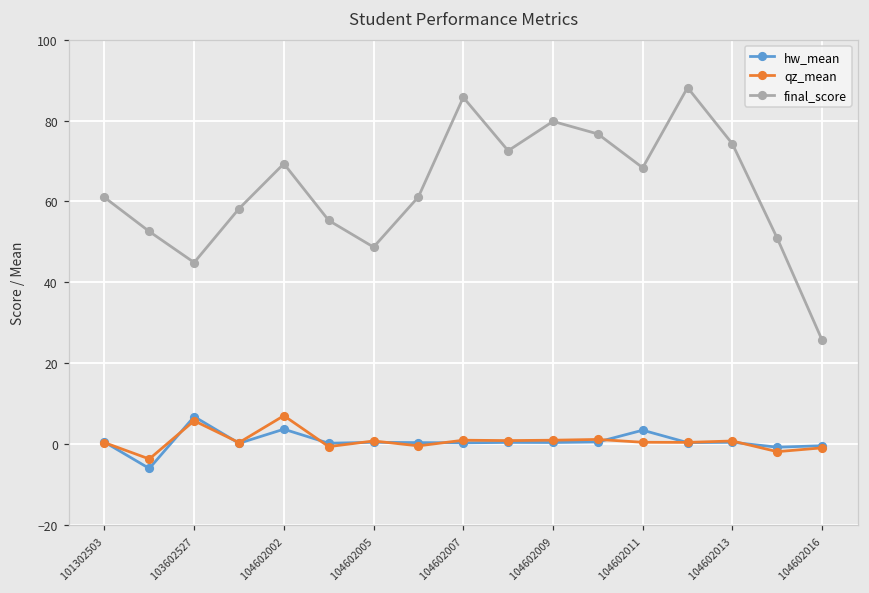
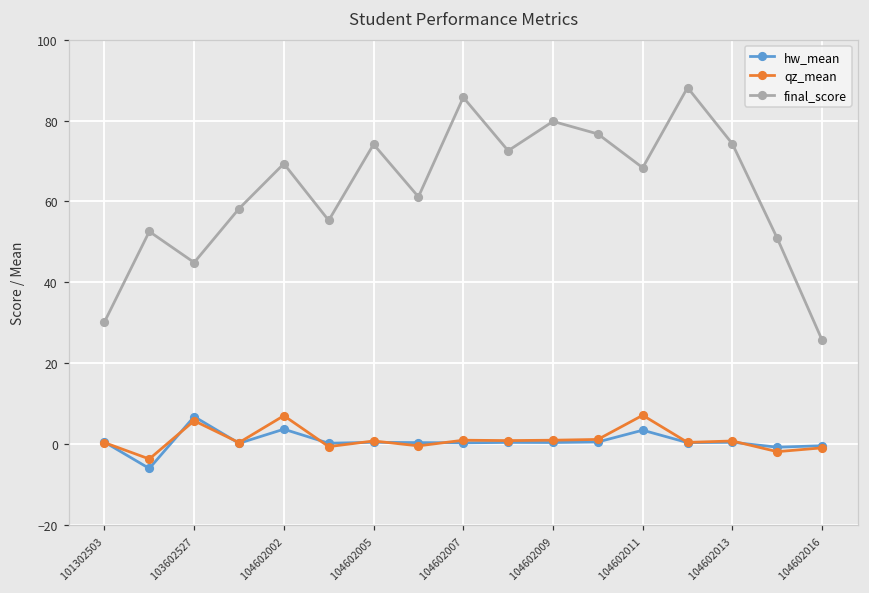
final_score, 101302503: 61 -> 30
final_score, 104602005: 49 -> 74
qz_mean, 104602011: 0 -> 7
